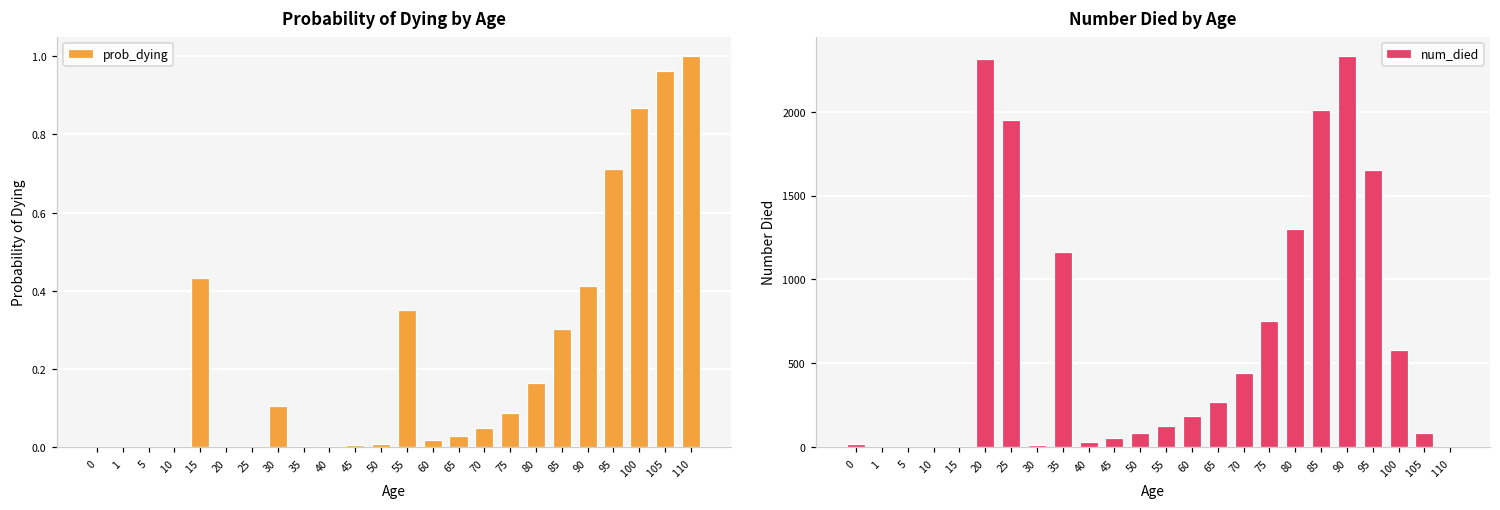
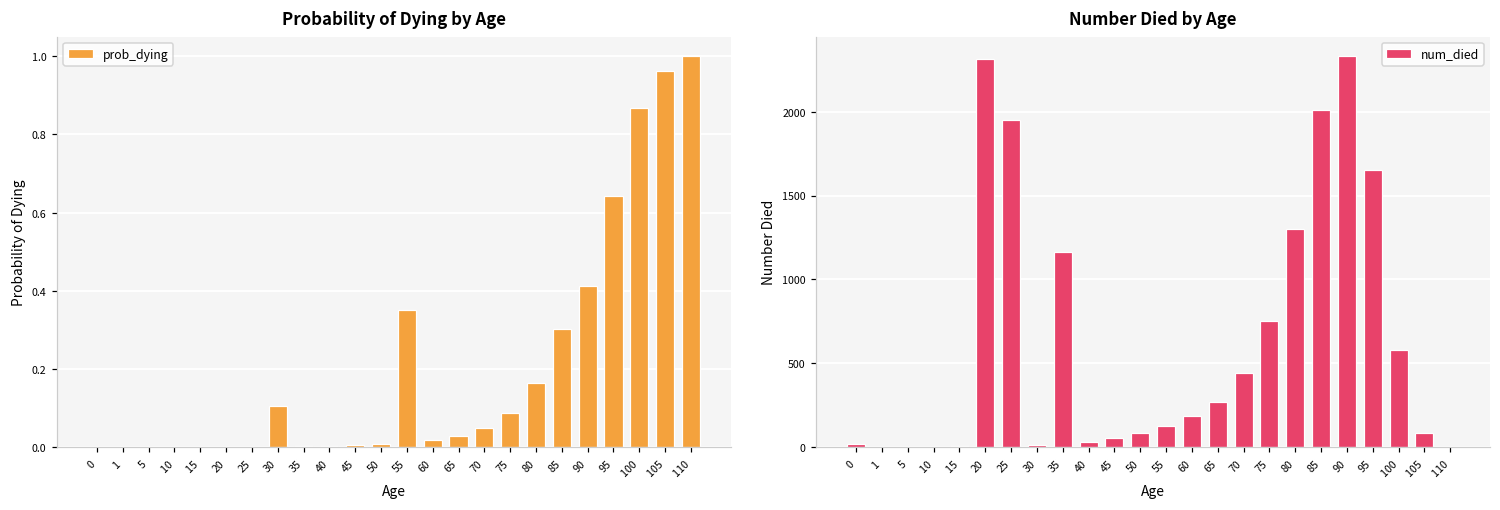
Probability of Dying by Age, 15: 0.43 -> 0.00
Probability of Dying by Age, 95: 0.71 -> 0.64
